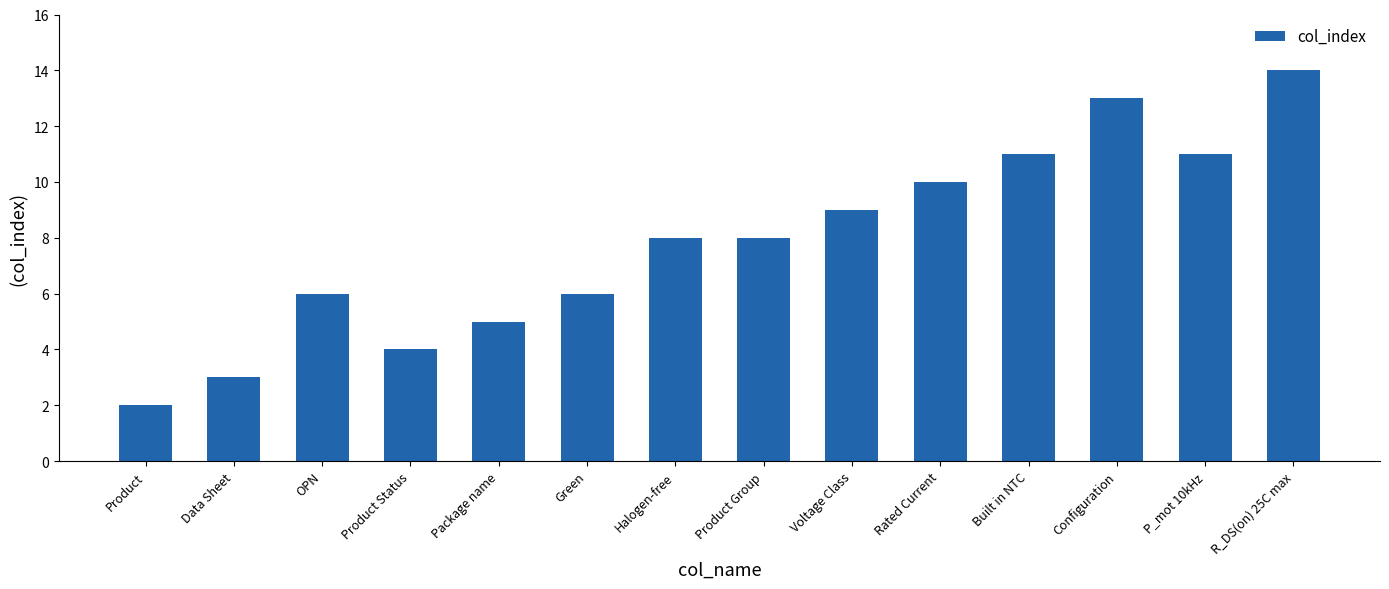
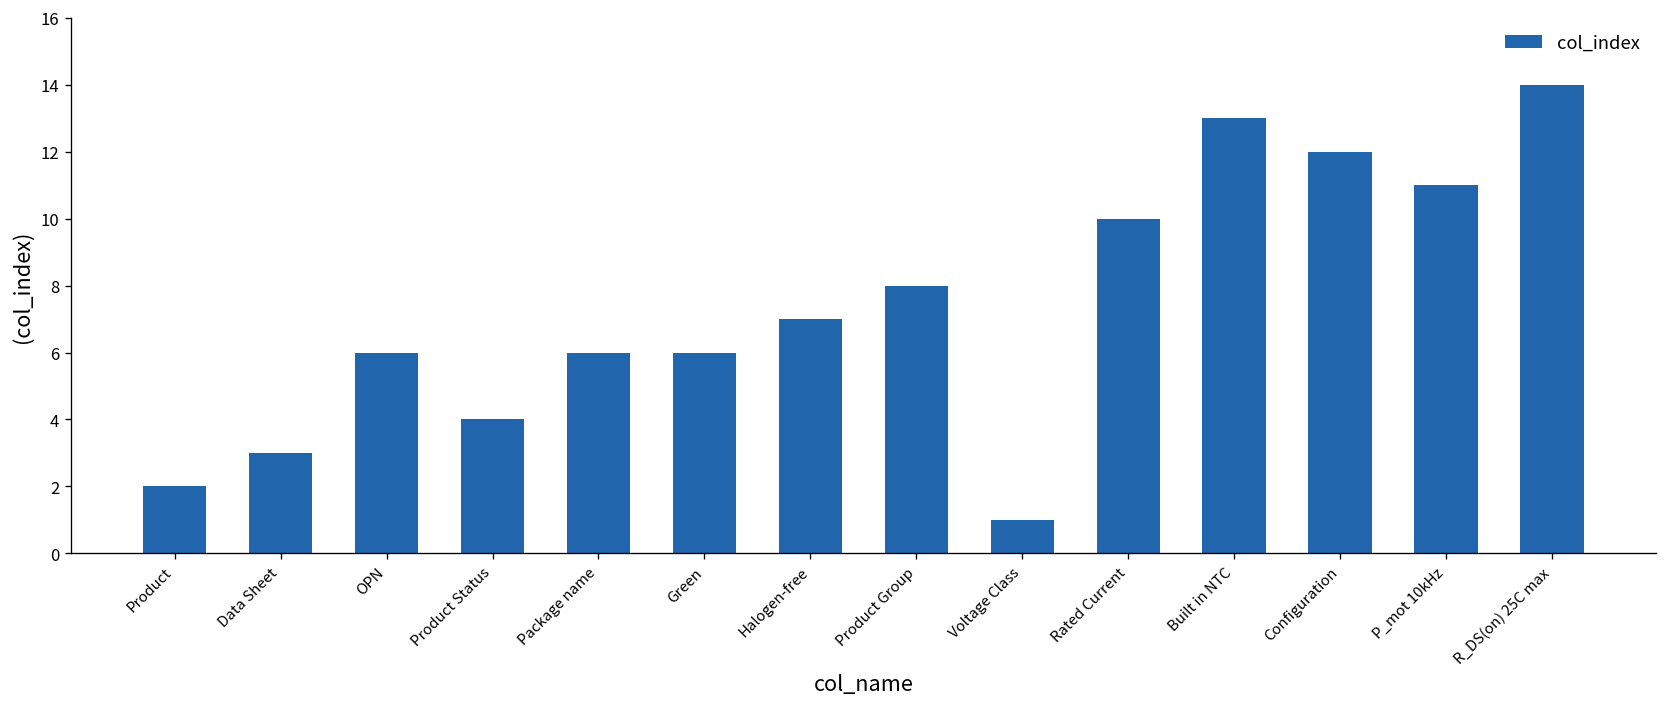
Package name: 5 -> 6
Halogen-free: 8 -> 7
Voltage Class: 9 -> 1
Built in NTC: 11 -> 13
Configuration: 13 -> 12
